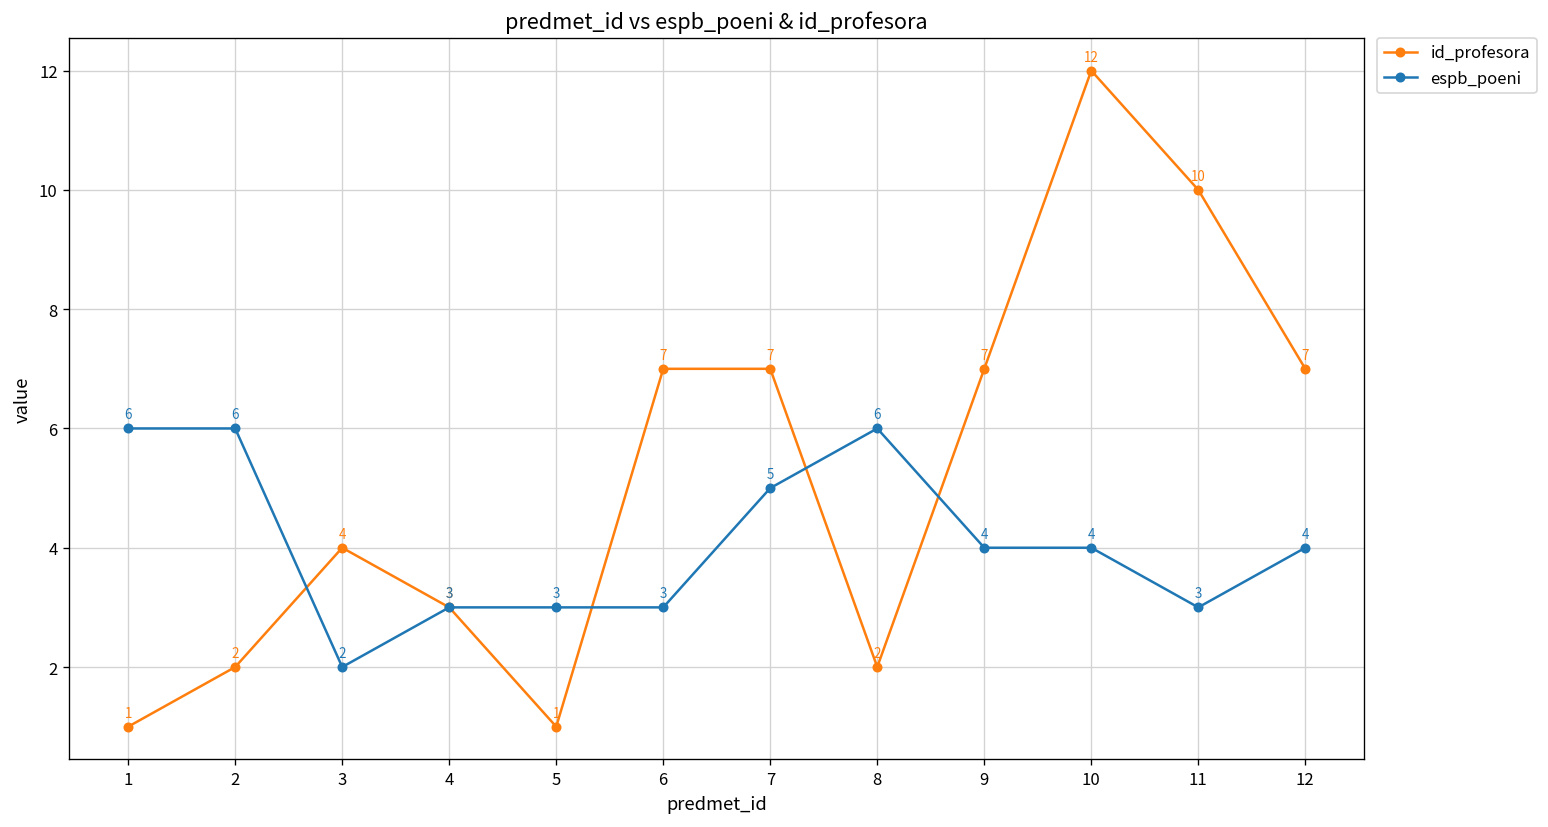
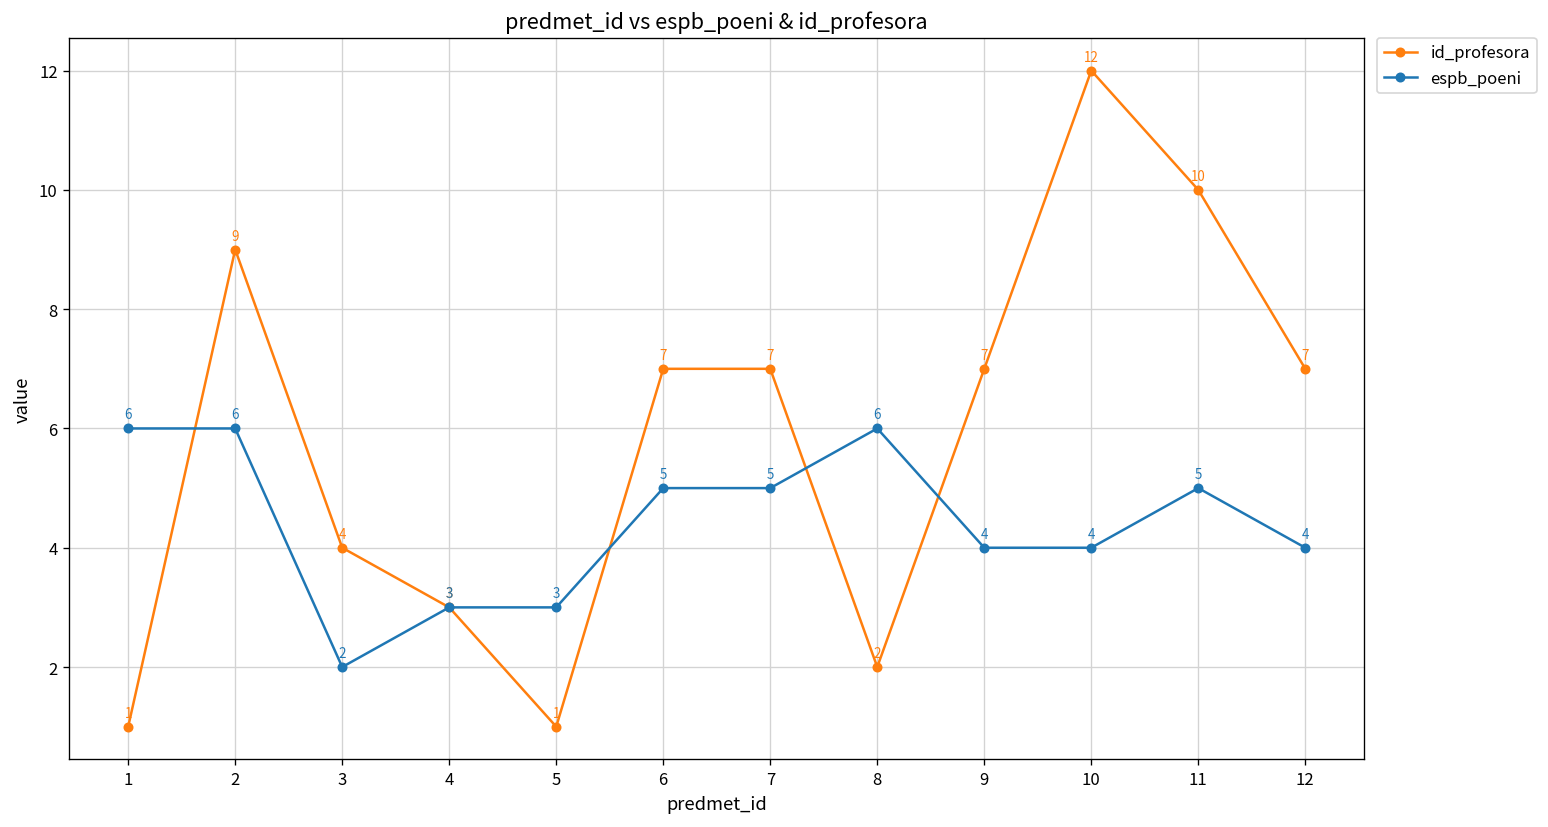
id_profesora, 2: 2 -> 9
espb_poeni, 6: 3 -> 5
espb_poeni, 11: 3 -> 5
